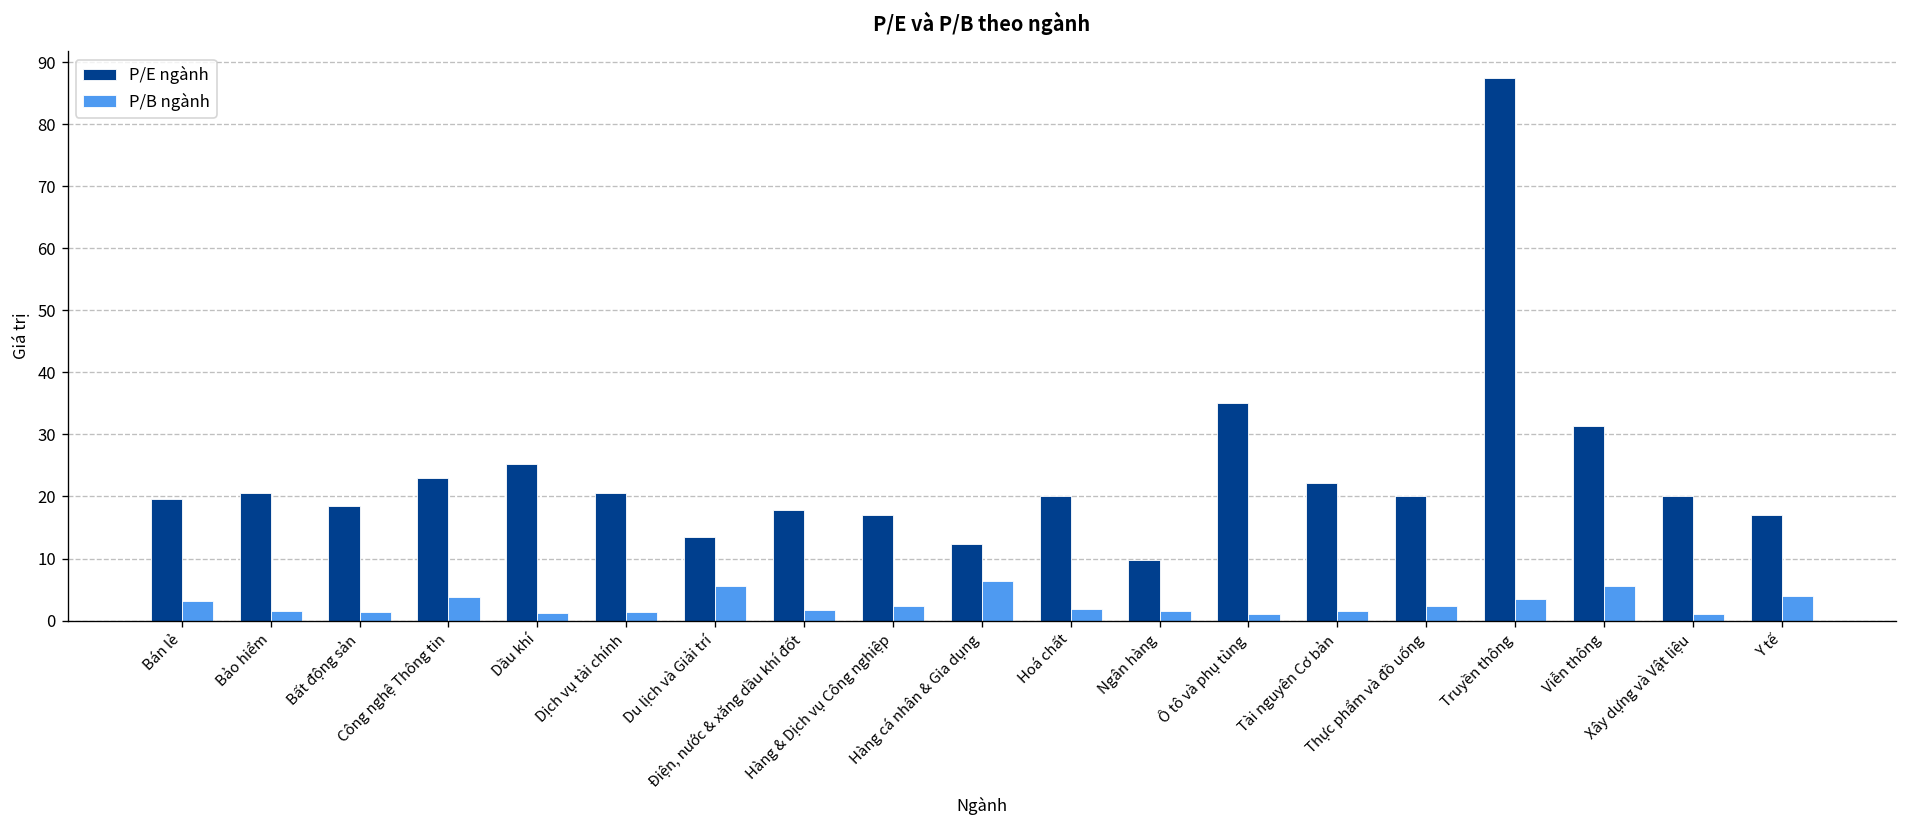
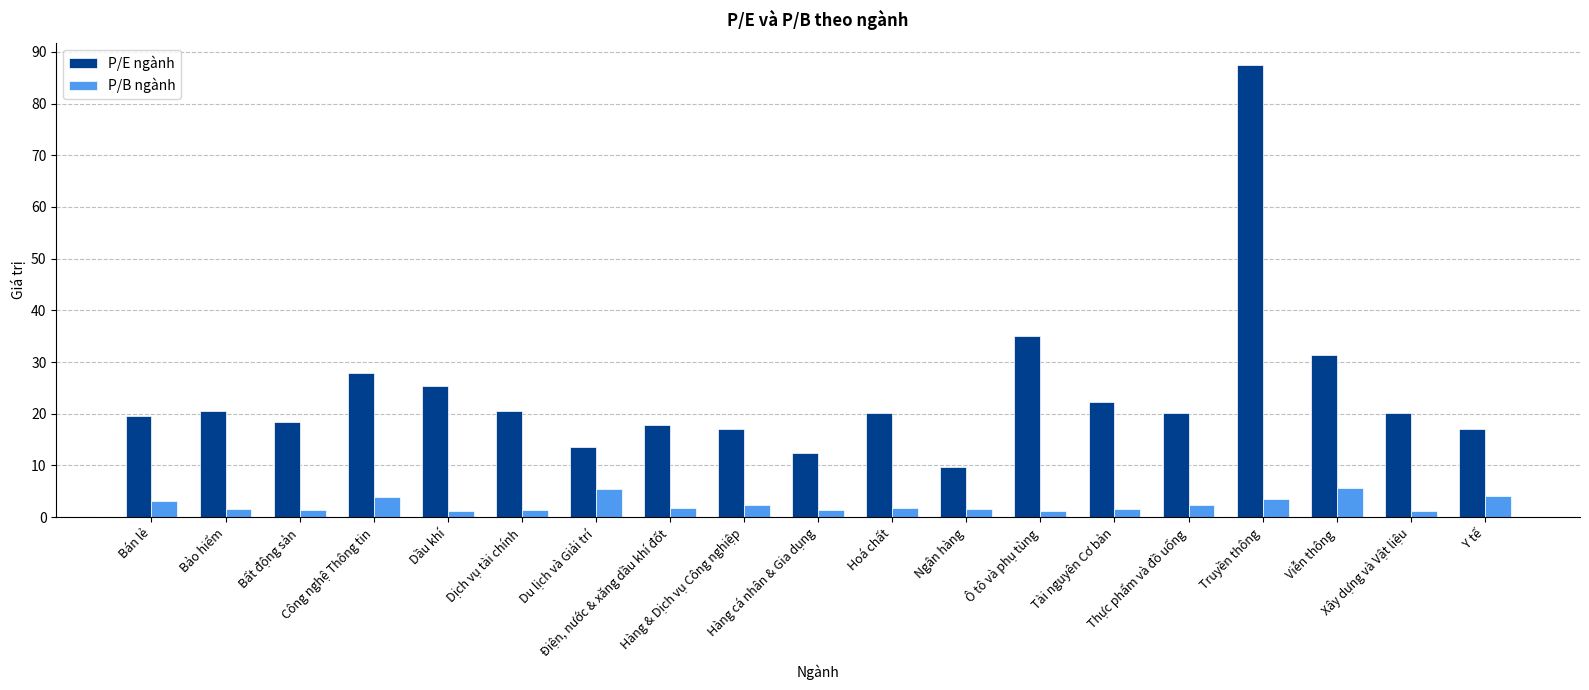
P/E ngành, Công nghệ Thông tin: 23 -> 28
P/B ngành, Hàng cá nhân & Gia dụng: 6 -> 1
